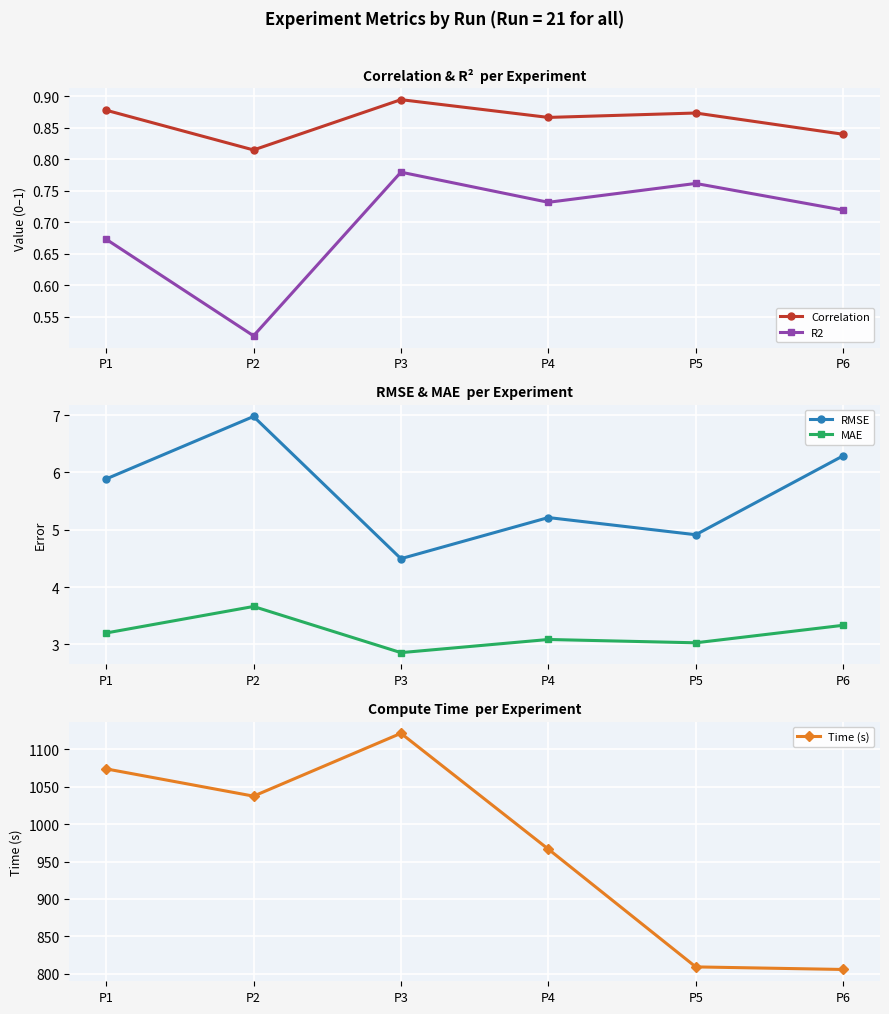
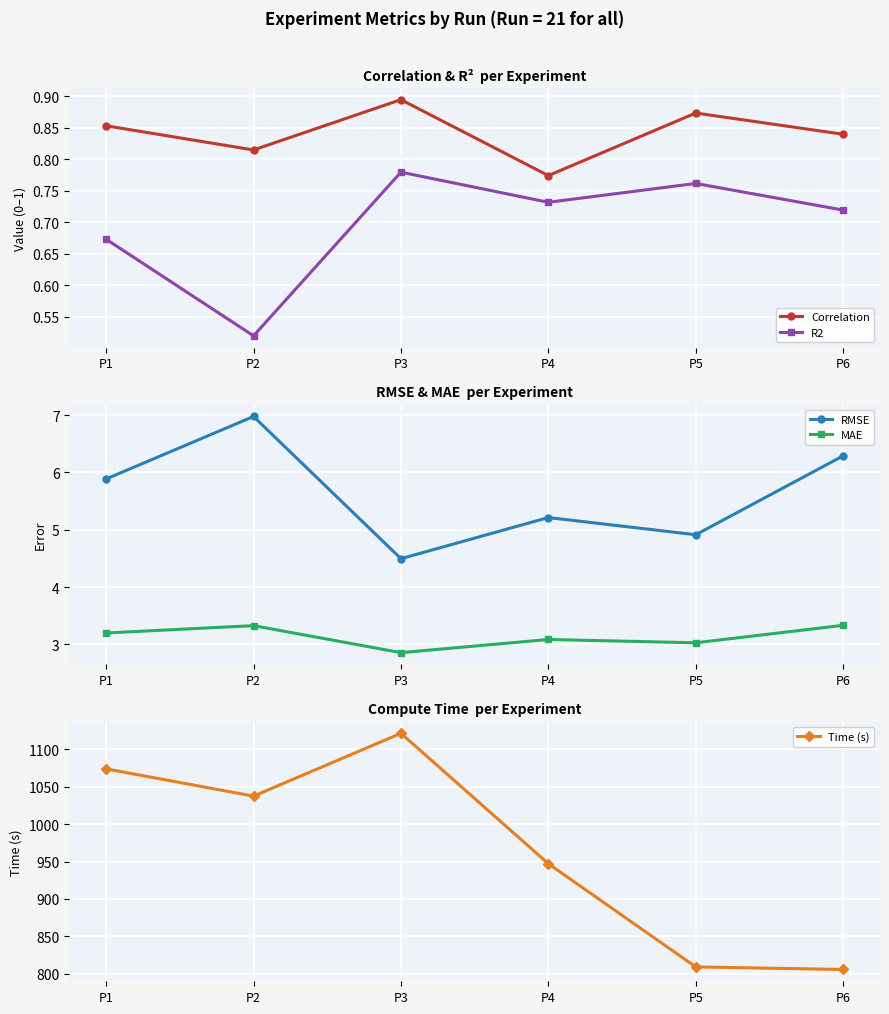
Correlation & R² per Experiment, Correlation, P1: 0.88 -> 0.85
Correlation & R² per Experiment, Correlation, P4: 0.87 -> 0.77
RMSE & MAE per Experiment, MAE, P2: 3.7 -> 3.3
Compute Time per Experiment, P4: 970 -> 950
